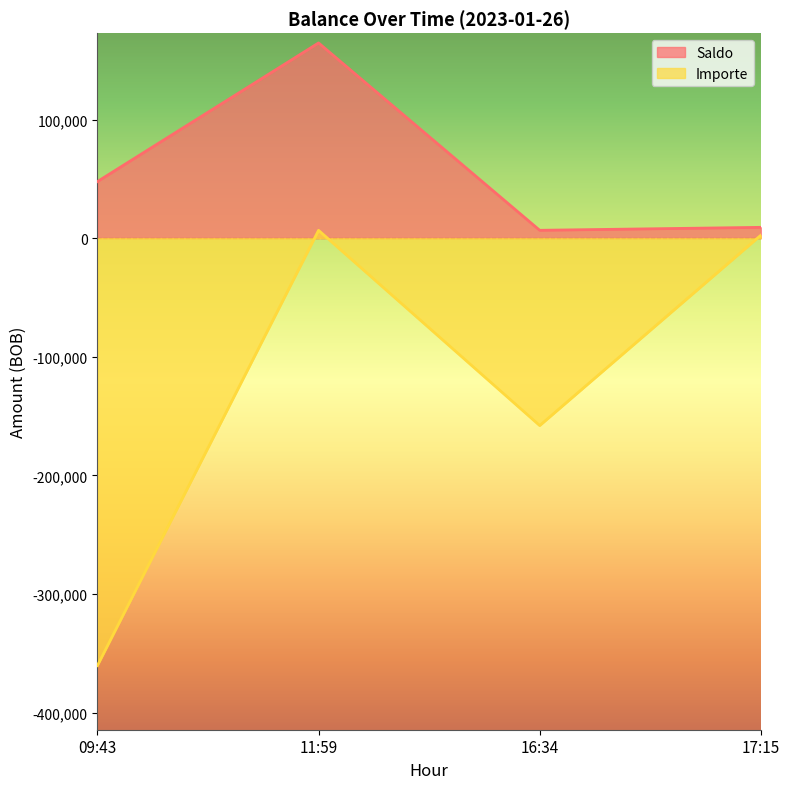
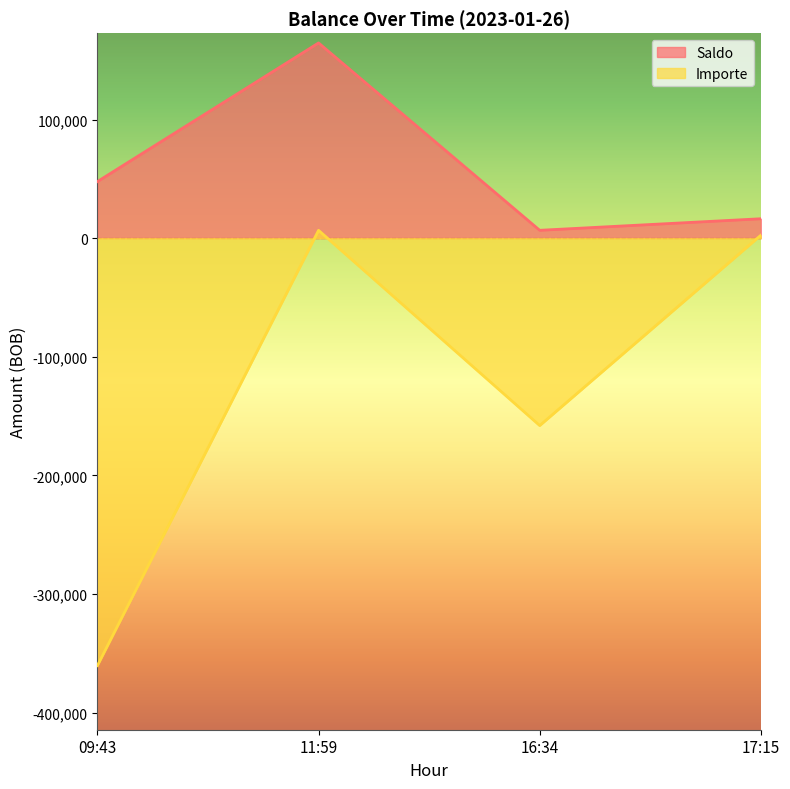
Saldo, 17:15: 9,000 -> 16,000
